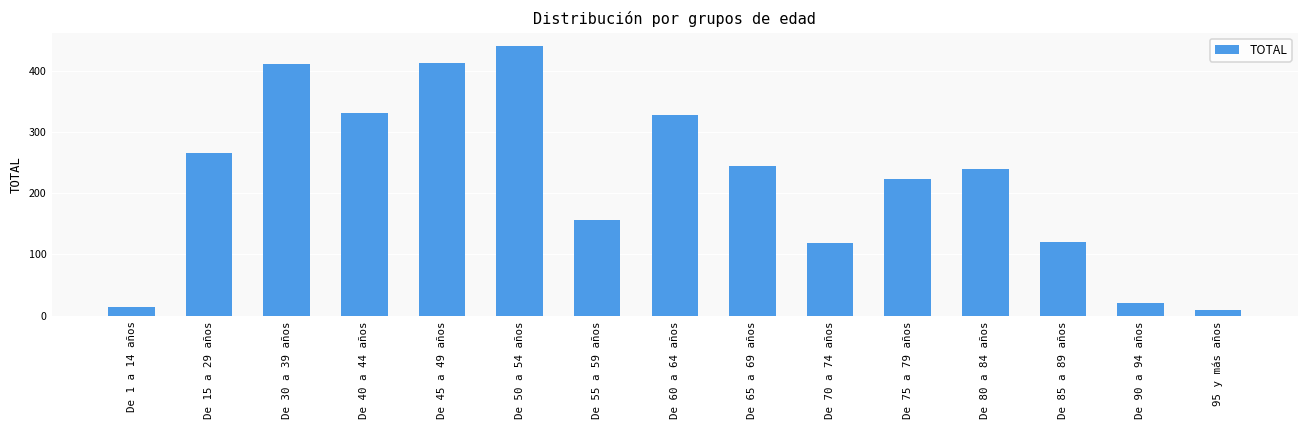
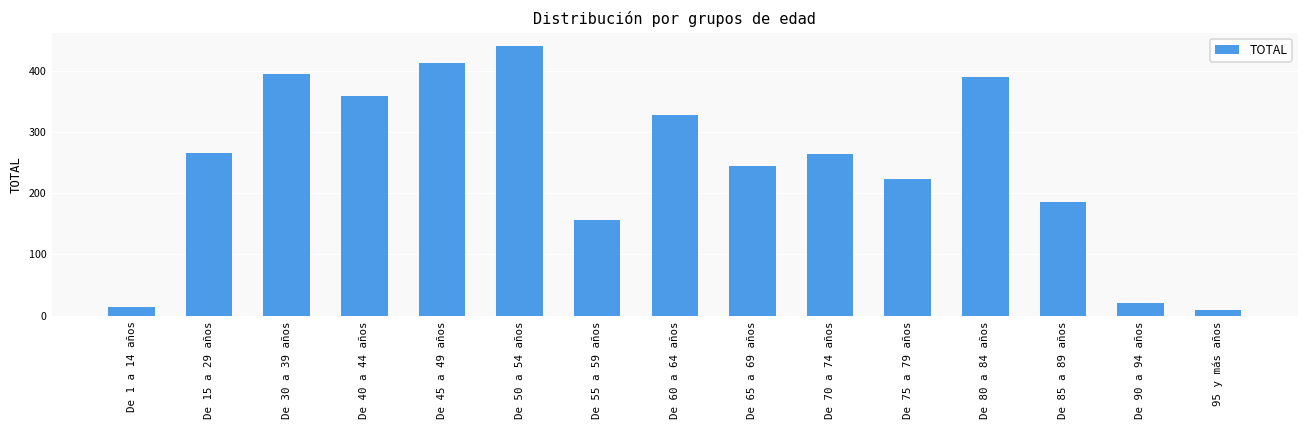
De 30 a 39 años: 410 -> 390
De 40 a 44 años: 330 -> 360
De 70 a 74 años: 120 -> 260
De 80 a 84 años: 240 -> 390
De 85 a 89 años: 120 -> 190
